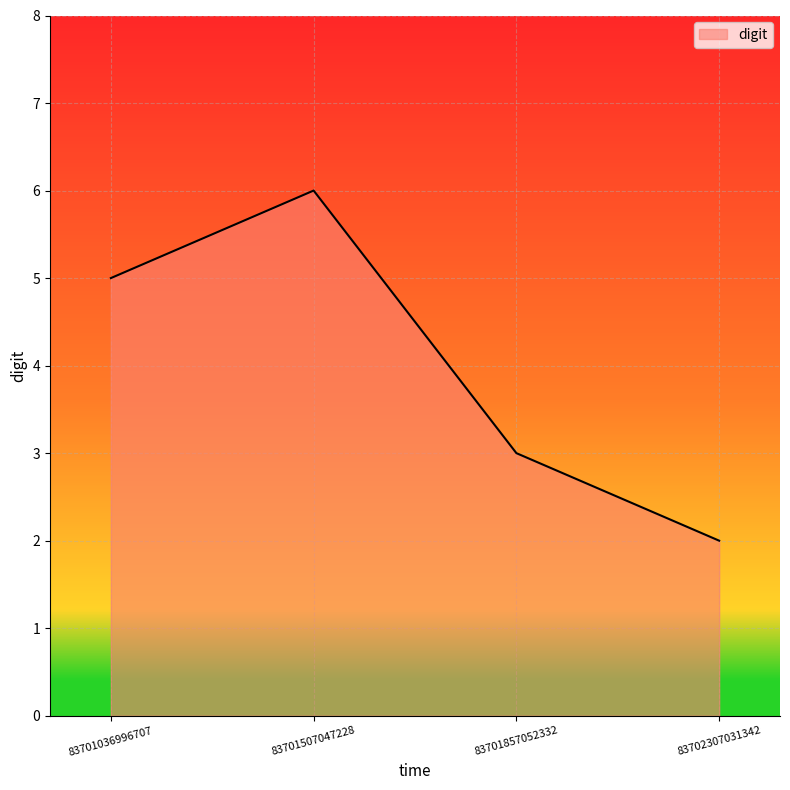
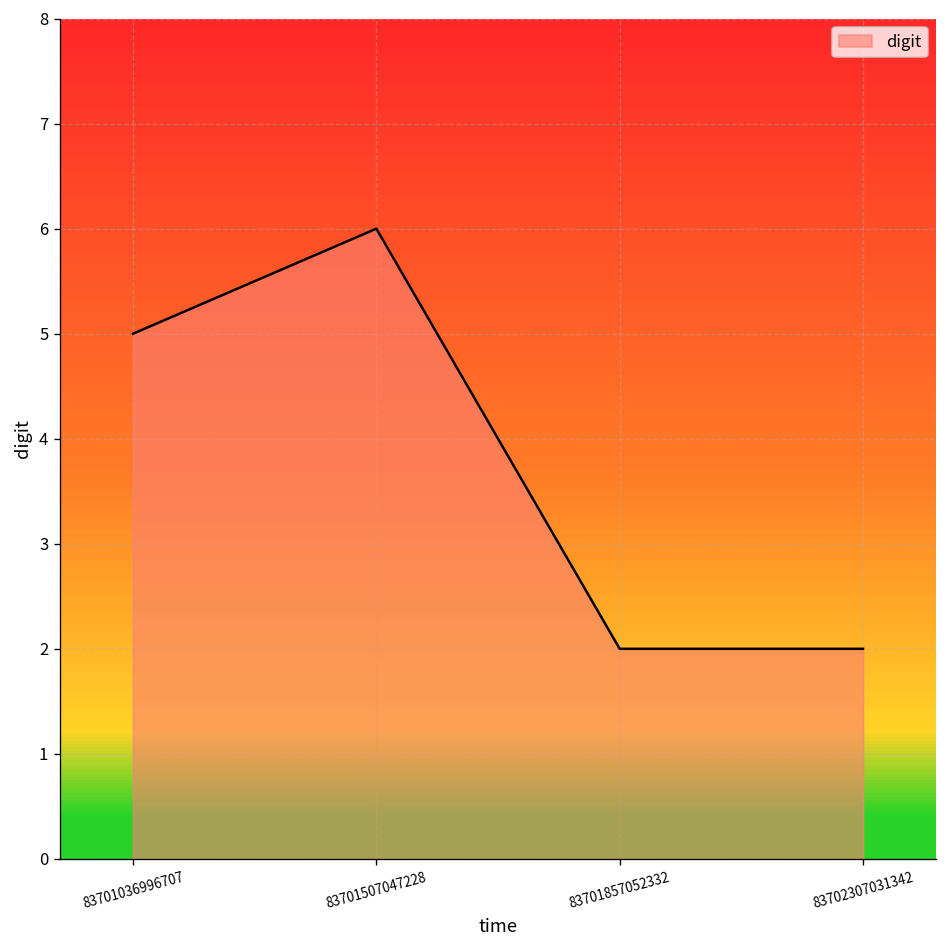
83701857052332: 3 -> 2
